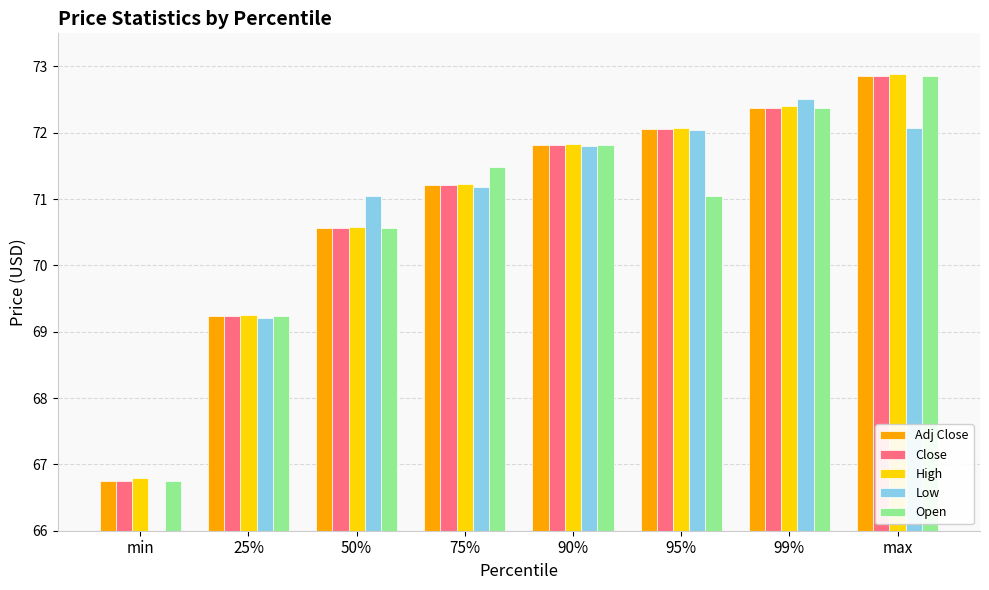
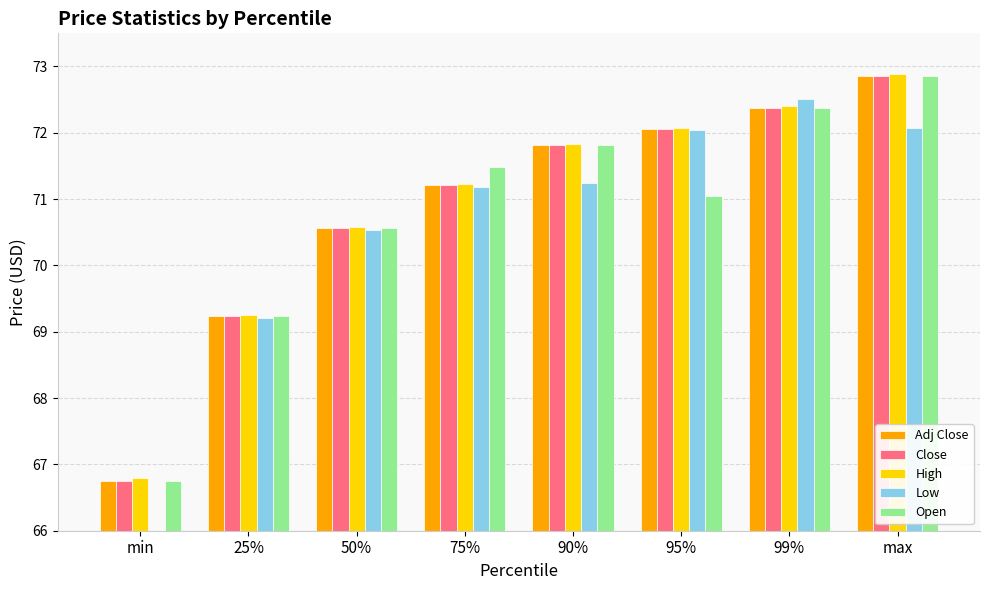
Low, 50%: 71.0 -> 70.5
Low, 90%: 71.8 -> 71.2
